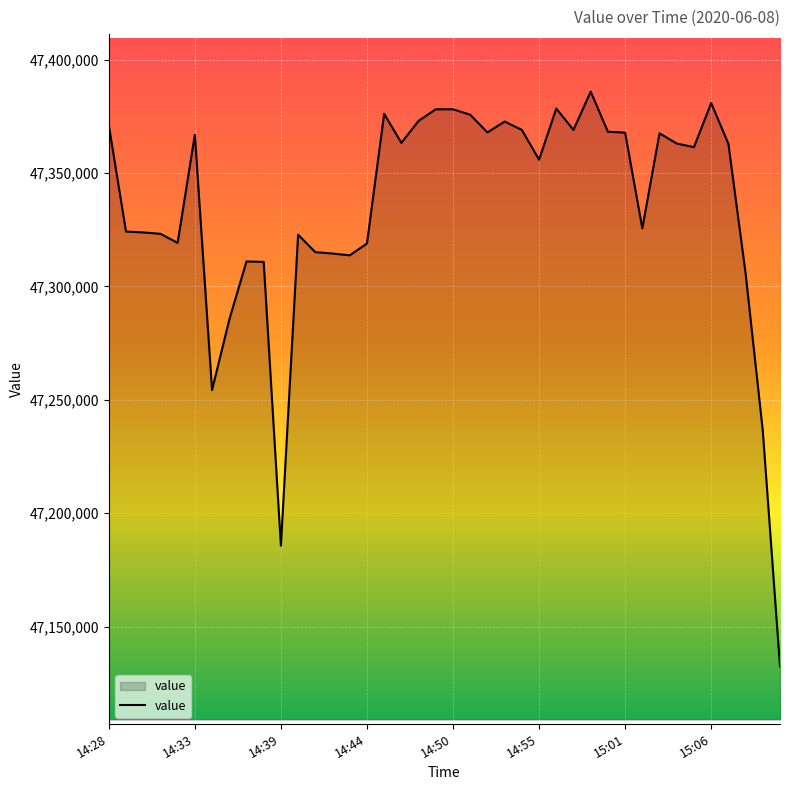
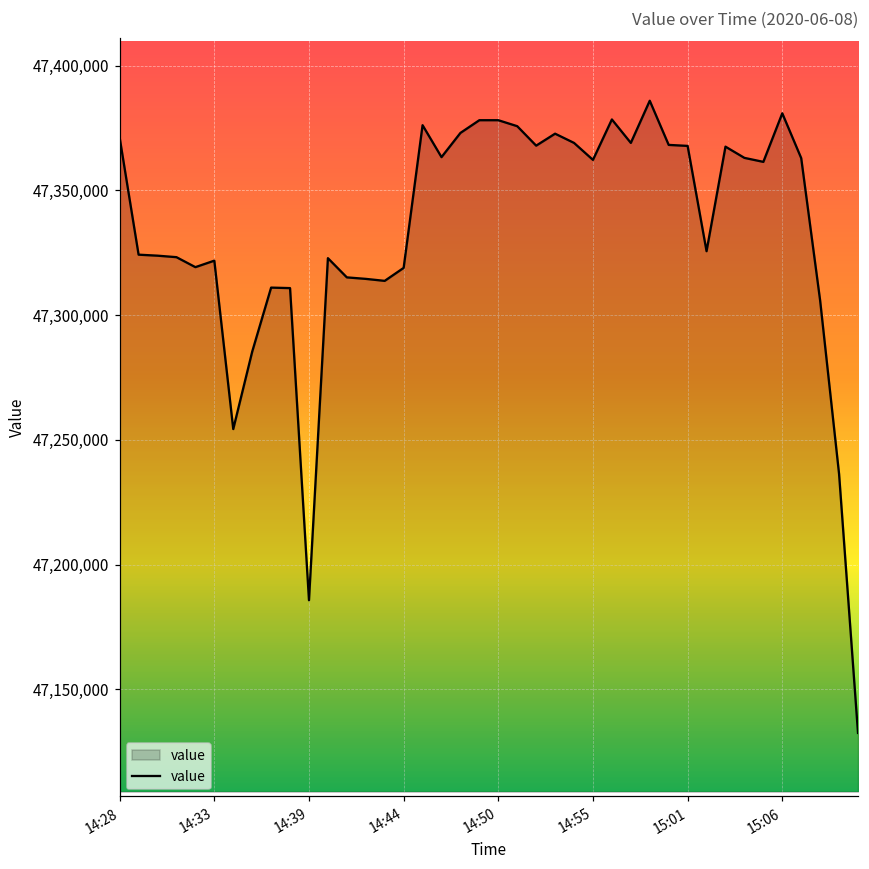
14:33: 47,367,000 -> 47,322,000
14:55: 47,356,000 -> 47,362,000
